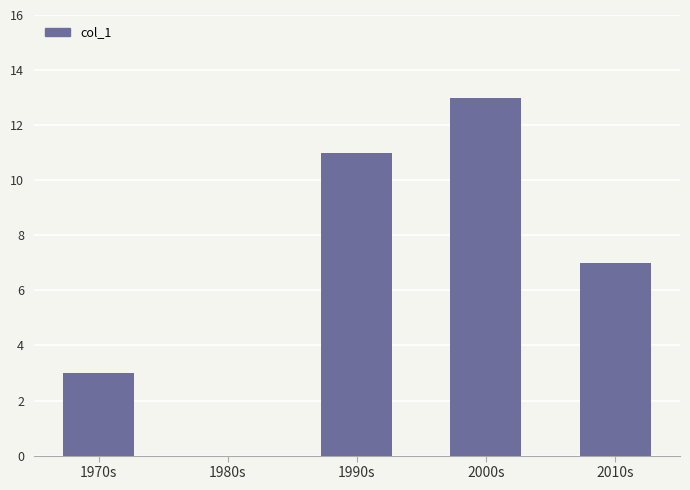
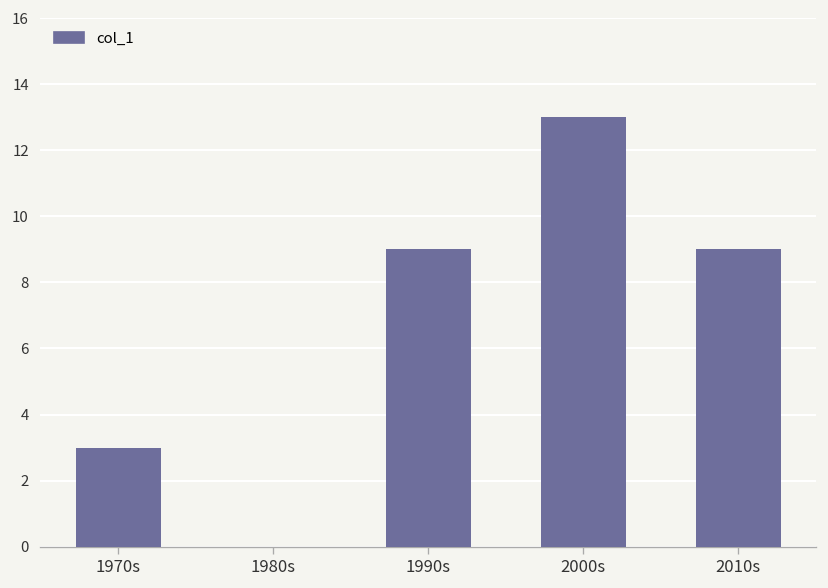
1990s: 11 -> 9
2010s: 7 -> 9
